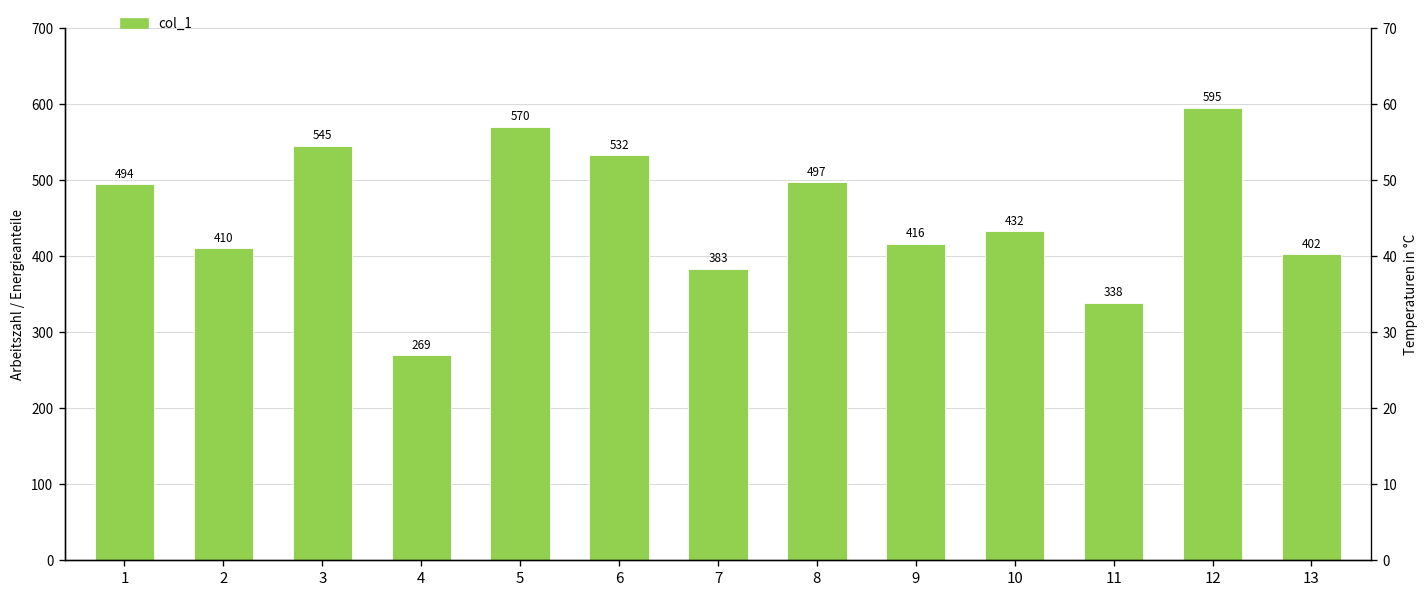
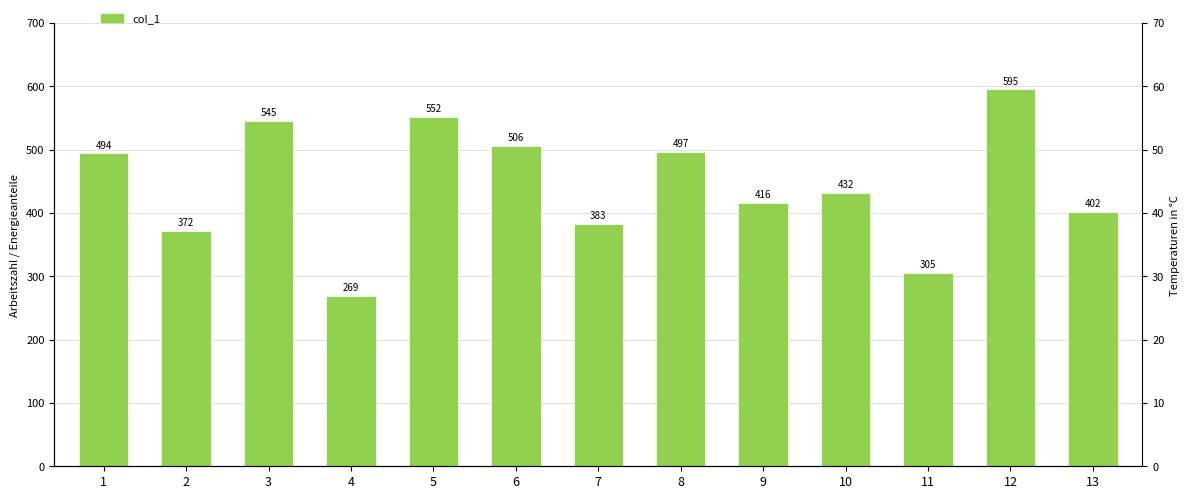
2: 410 -> 372
5: 570 -> 552
6: 532 -> 506
11: 338 -> 305
